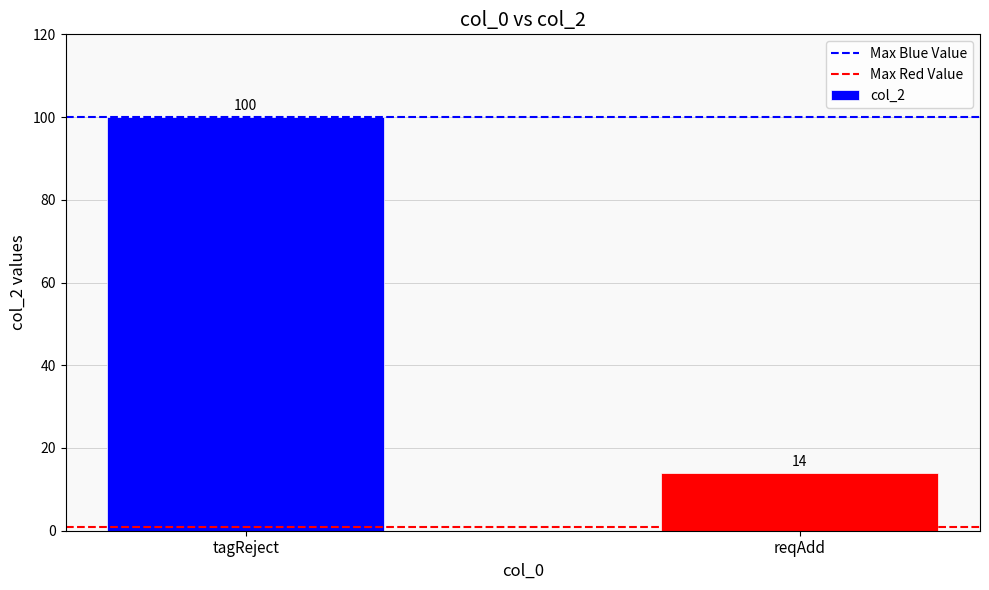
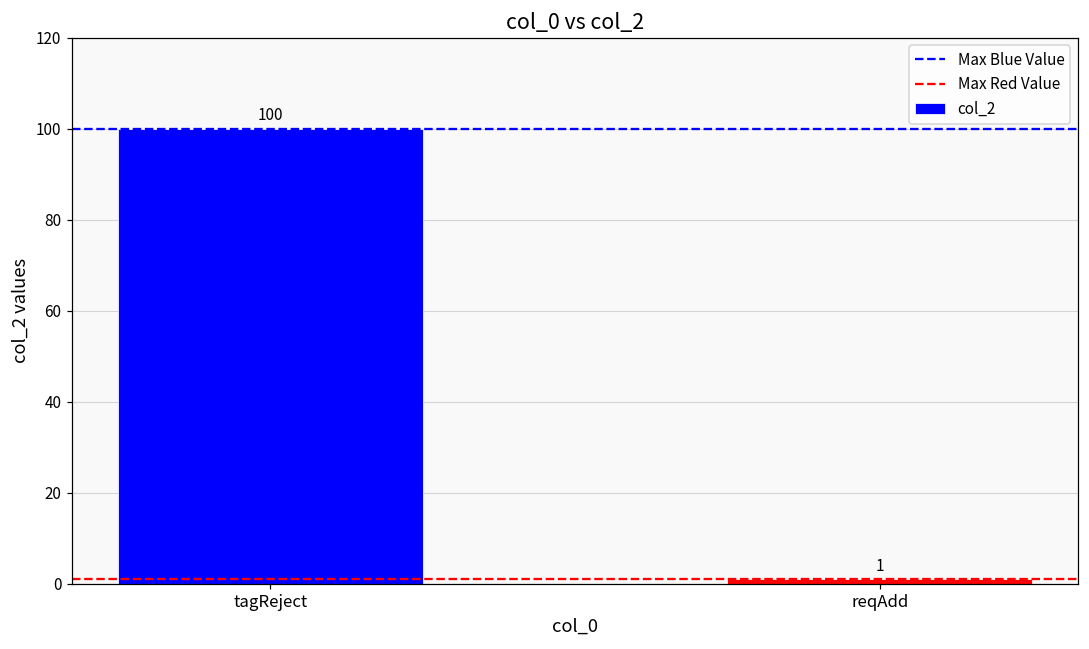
reqAdd: 14 -> 1
